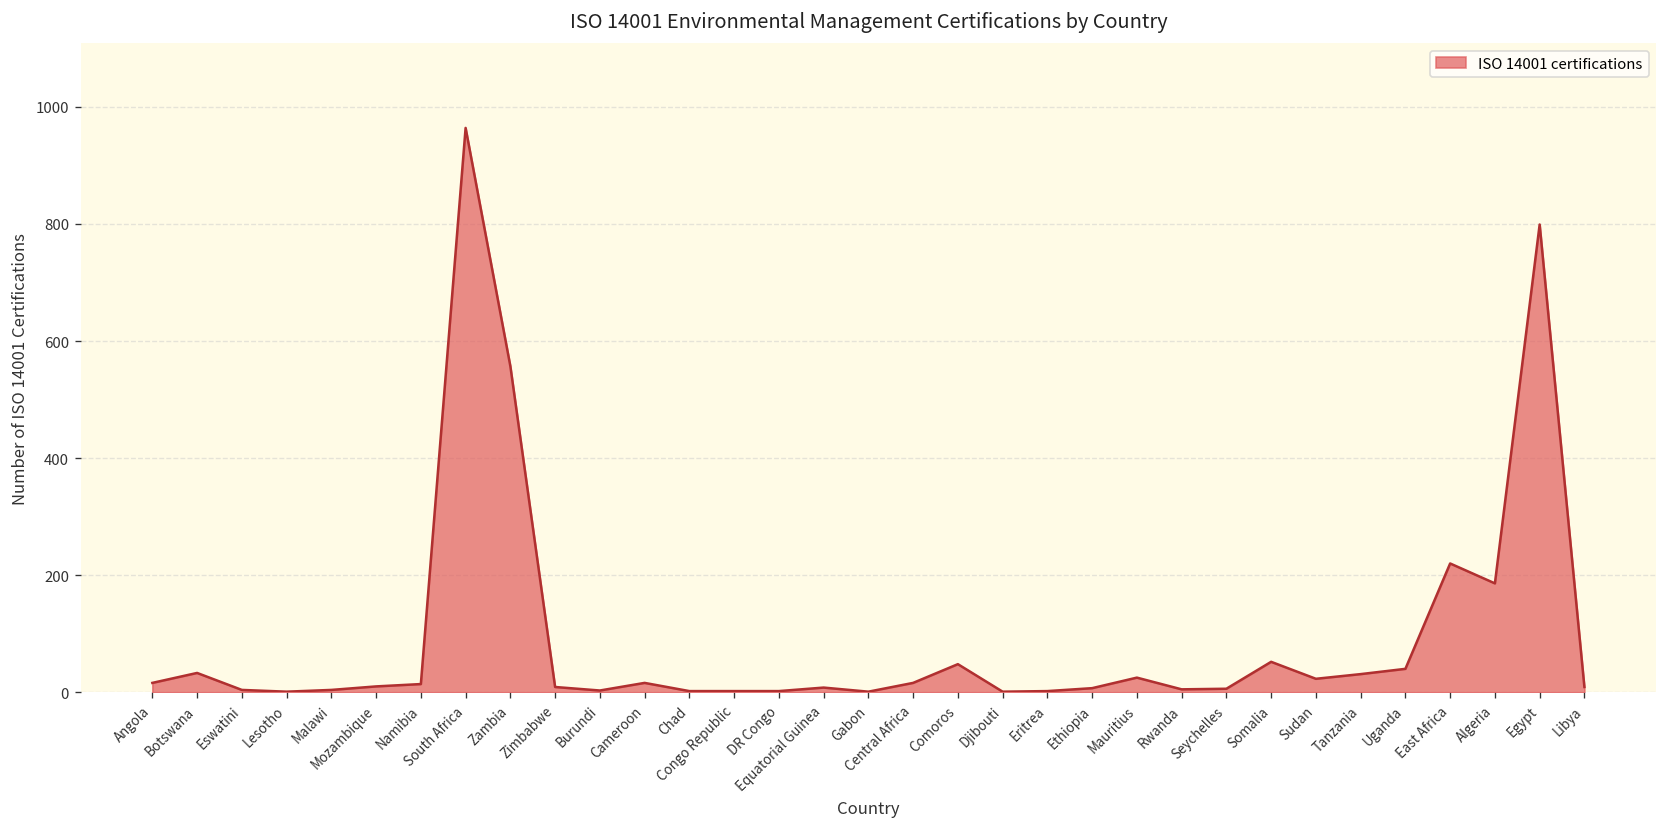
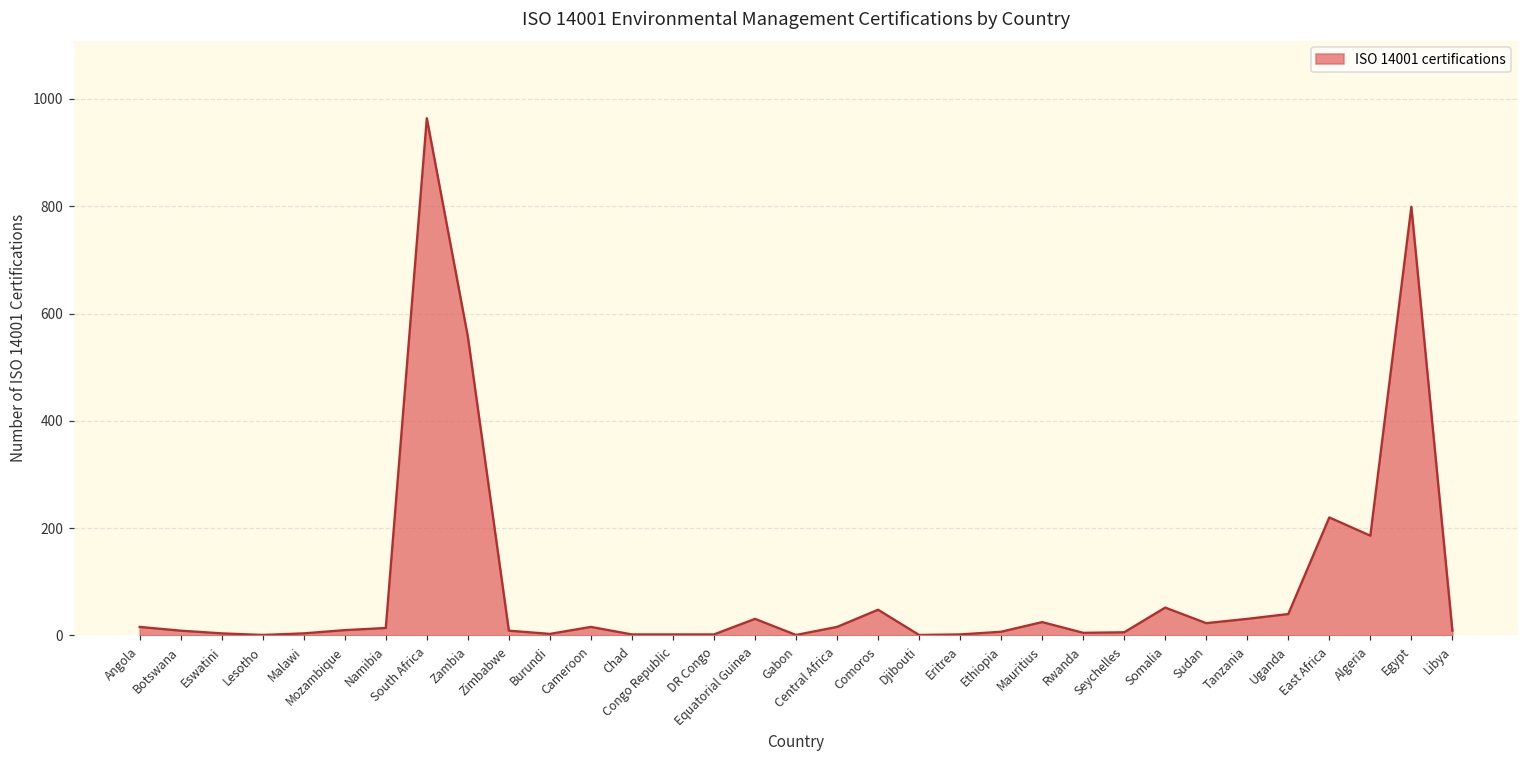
Botswana: 30 -> 10
Equatorial Guinea: 10 -> 30
